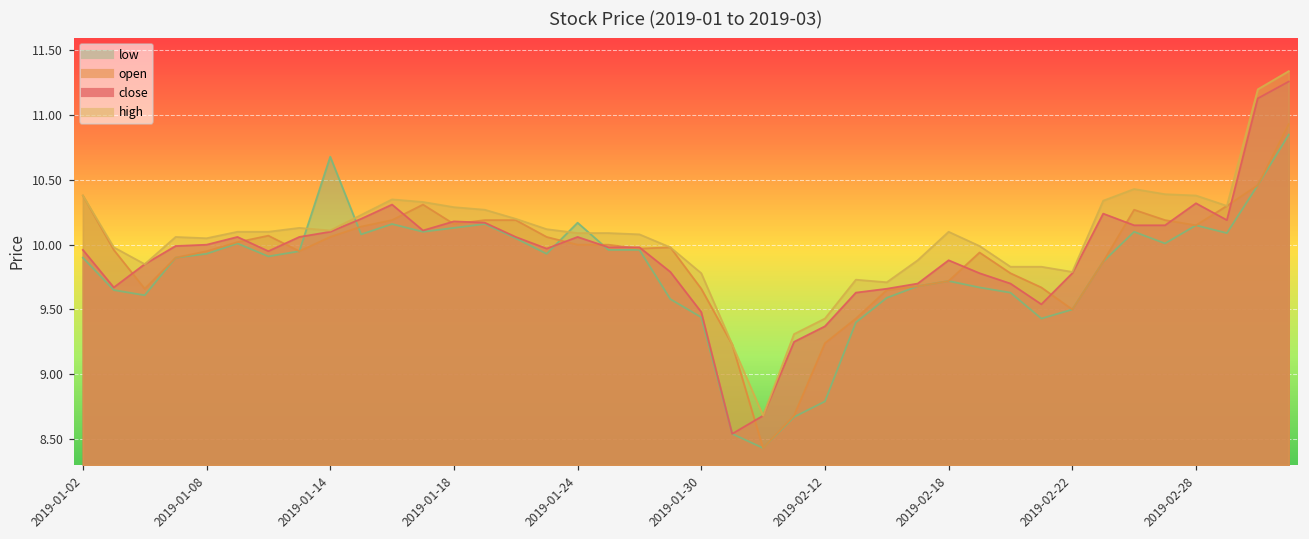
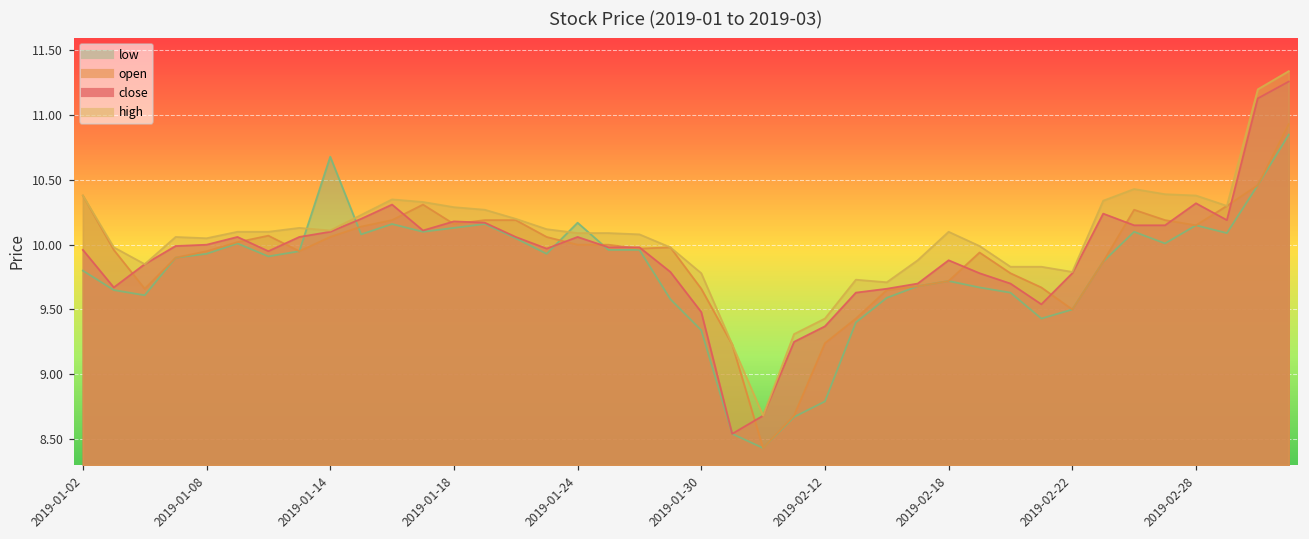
low, 2019-01-02: 9.9 -> 9.8
low, 2019-01-30: 9.44 -> 9.34
